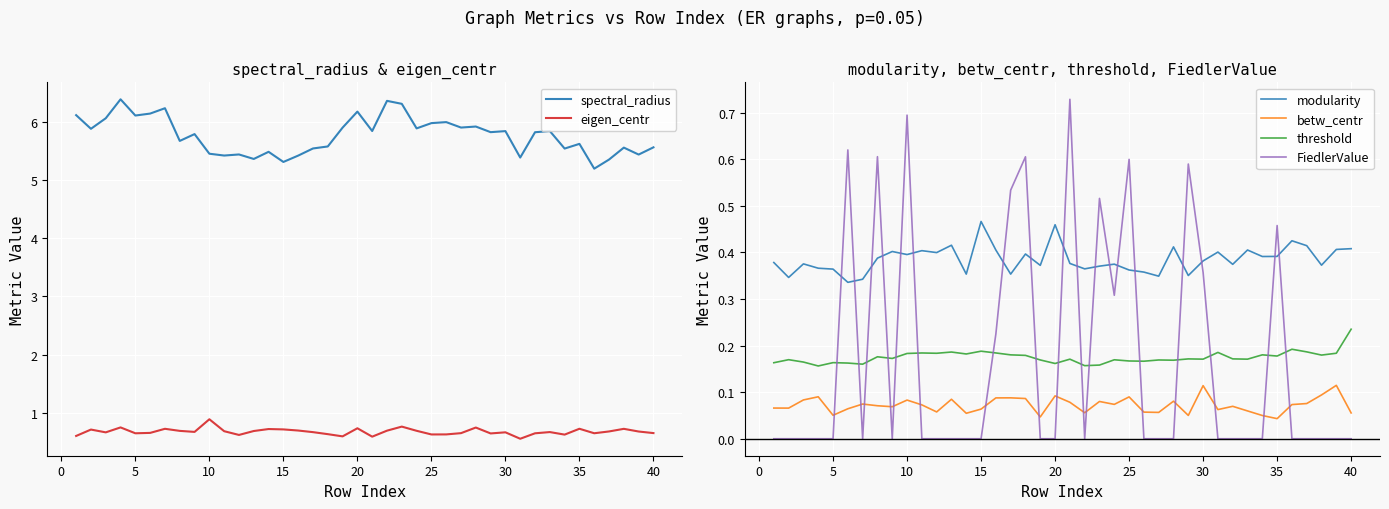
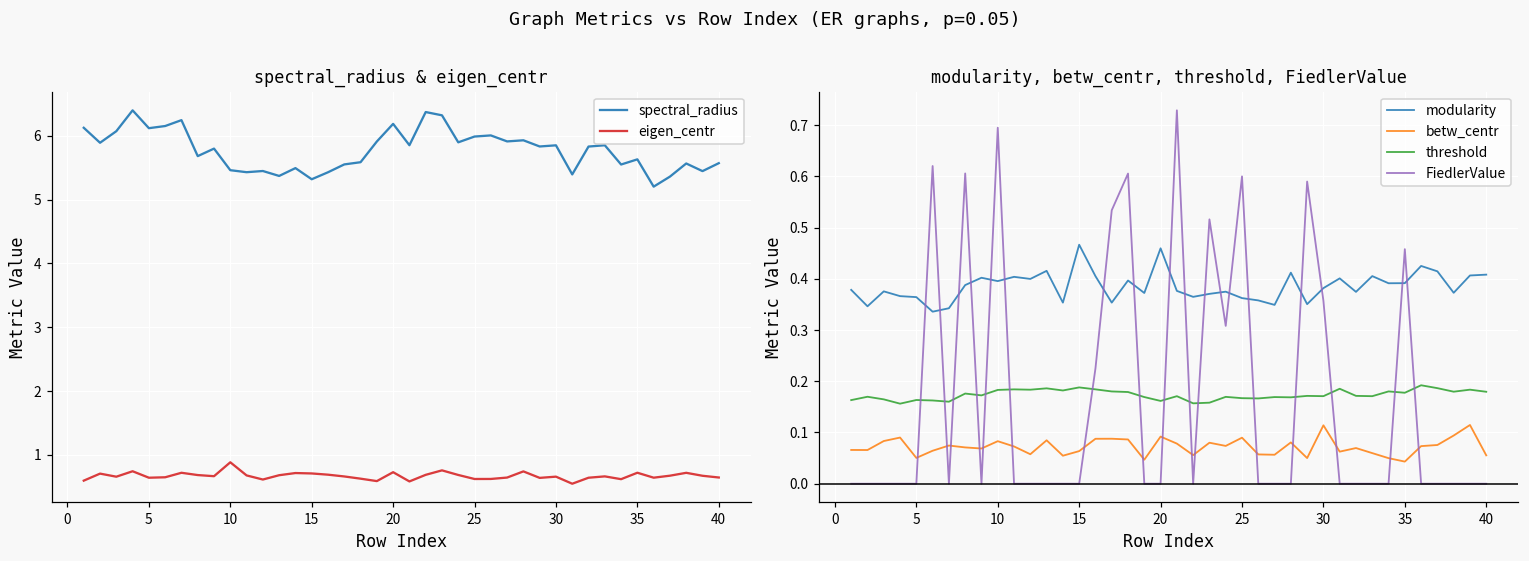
modularity, betw_centr, threshold, FiedlerValue, threshold, 40: 0.24 -> 0.18
